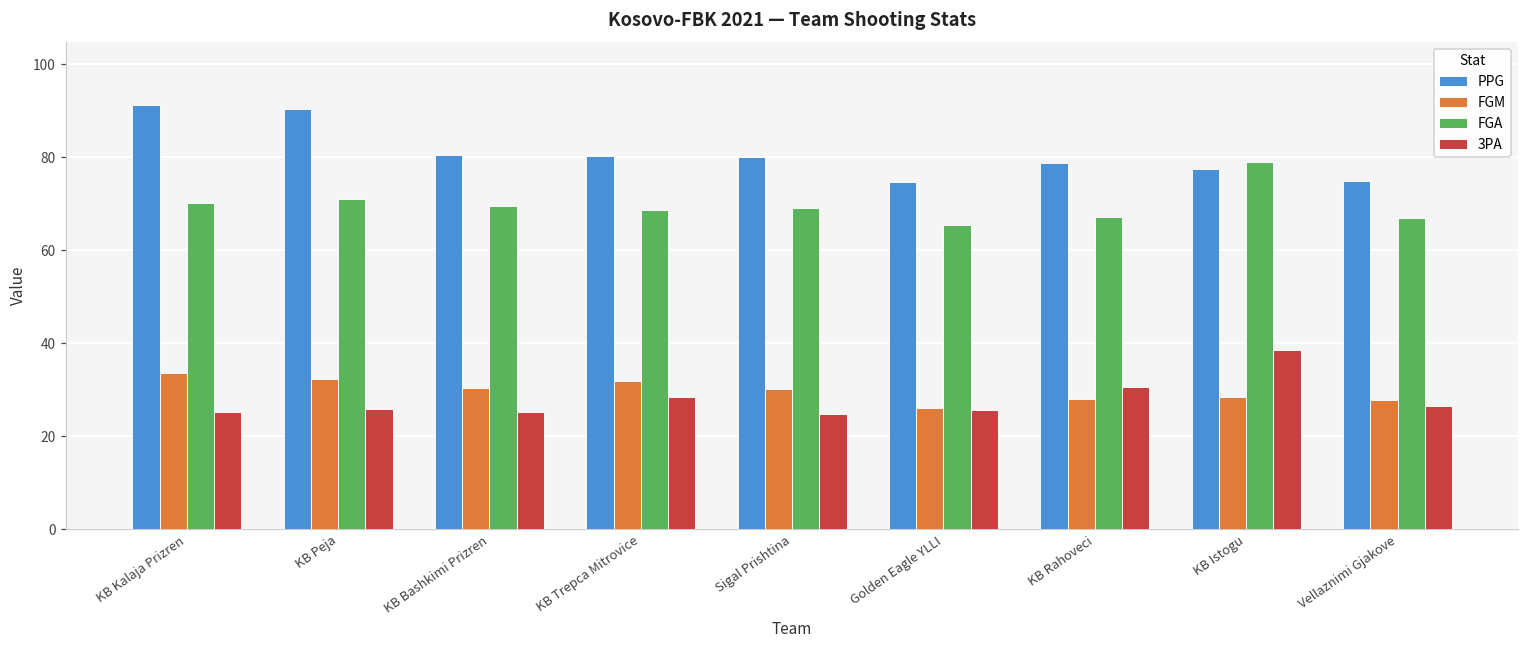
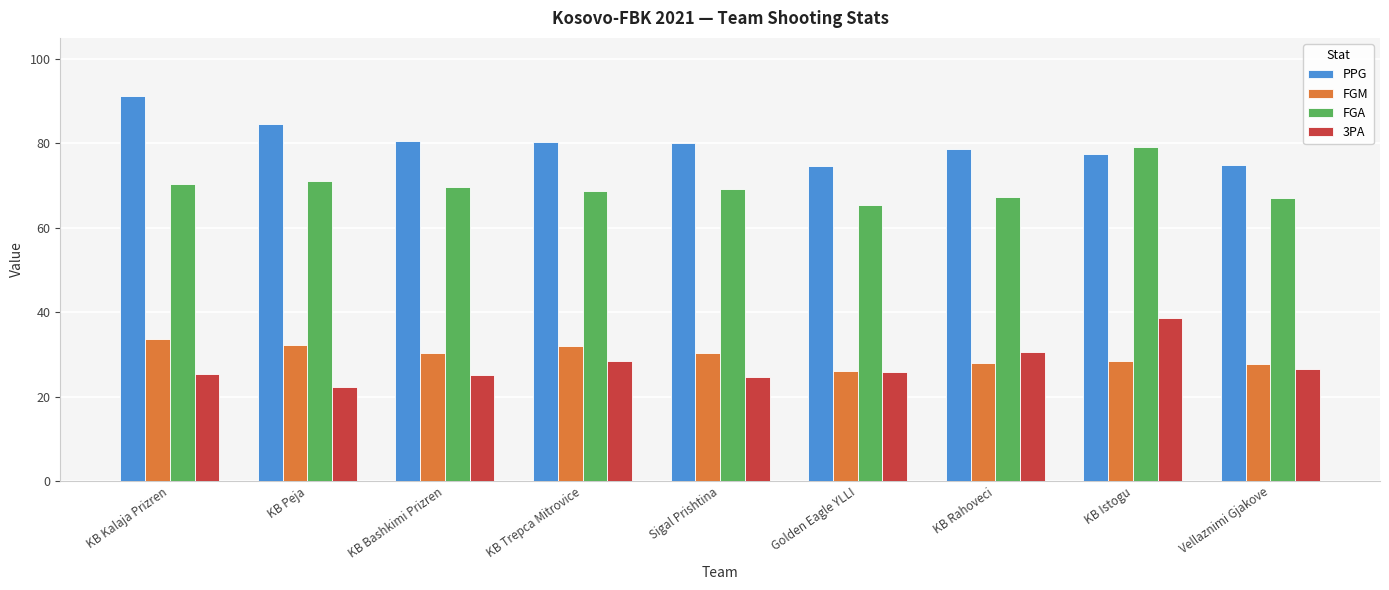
PPG, KB Peja: 91 -> 84
3PA, KB Peja: 26 -> 22
